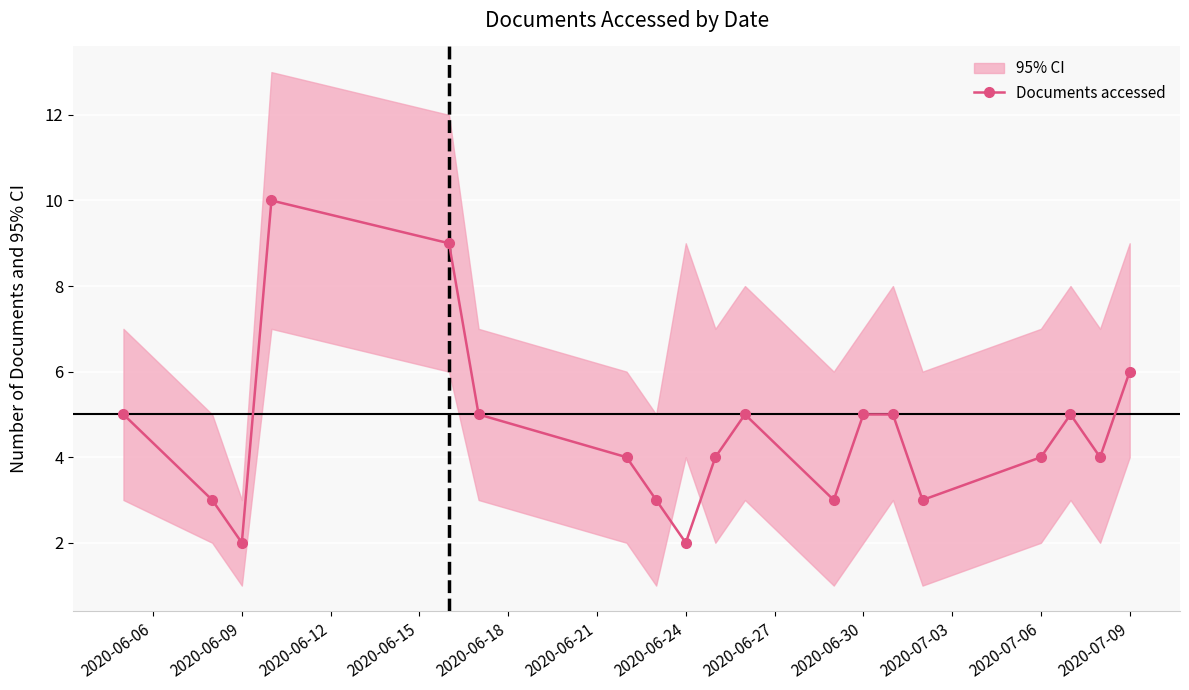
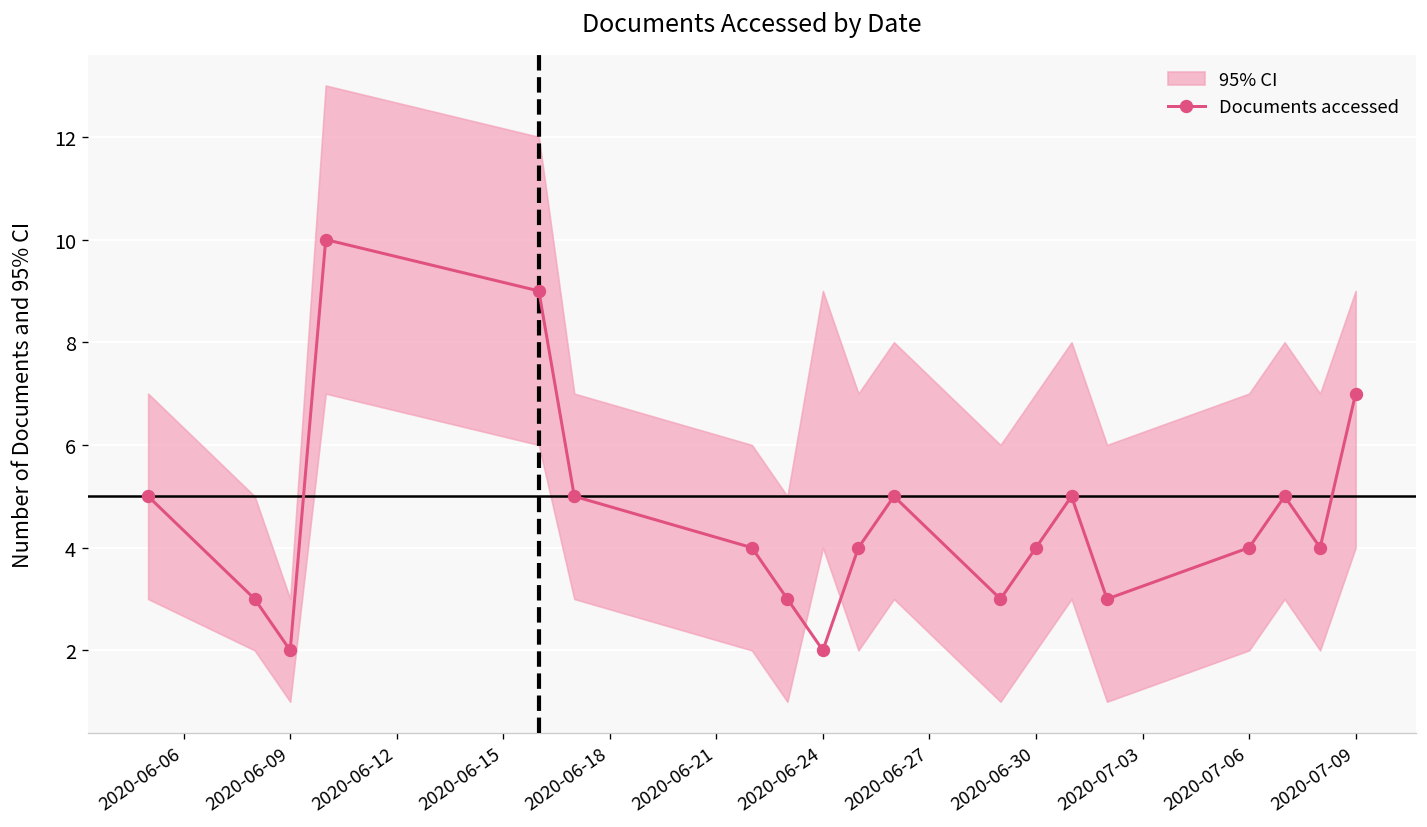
Documents accessed, 2020-06-30: 5 -> 4
Documents accessed, 2020-07-09: 6 -> 7
